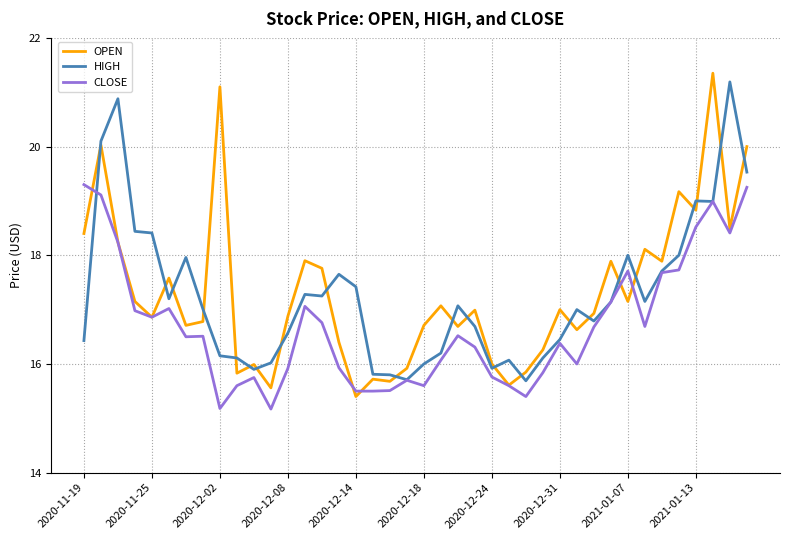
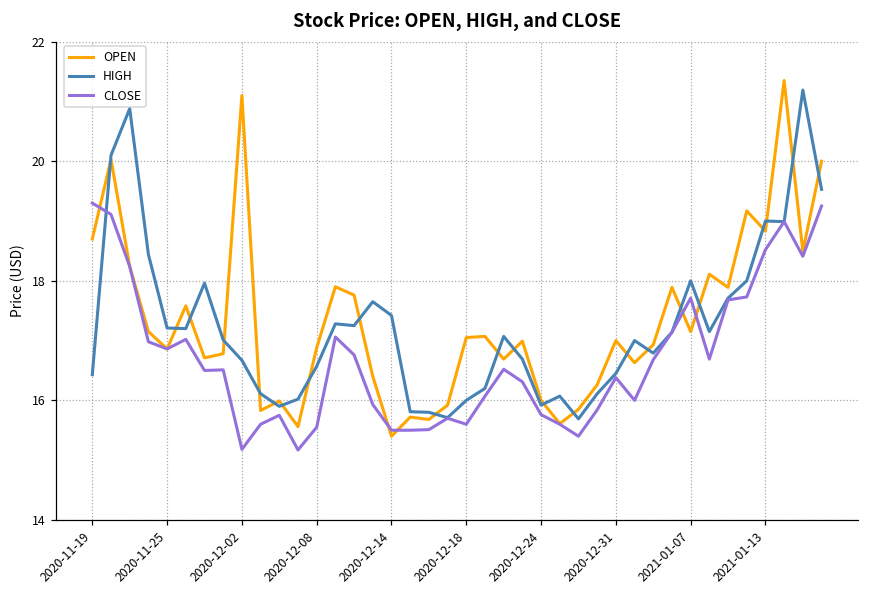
OPEN, 2020-11-19: 18.4 -> 18.7
HIGH, 2020-11-25: 18.4 -> 17.2
HIGH, 2020-12-02: 16.2 -> 16.7
CLOSE, 2020-12-08: 15.9 -> 15.6
OPEN, 2020-12-18: 16.7 -> 17.1
